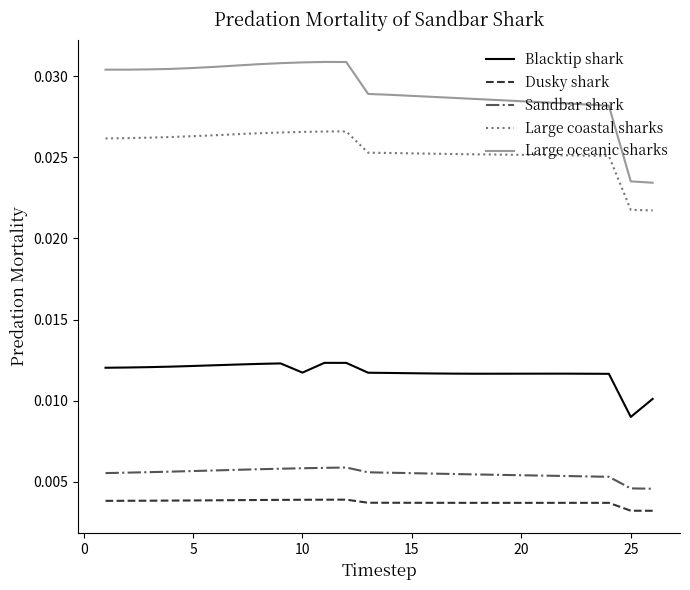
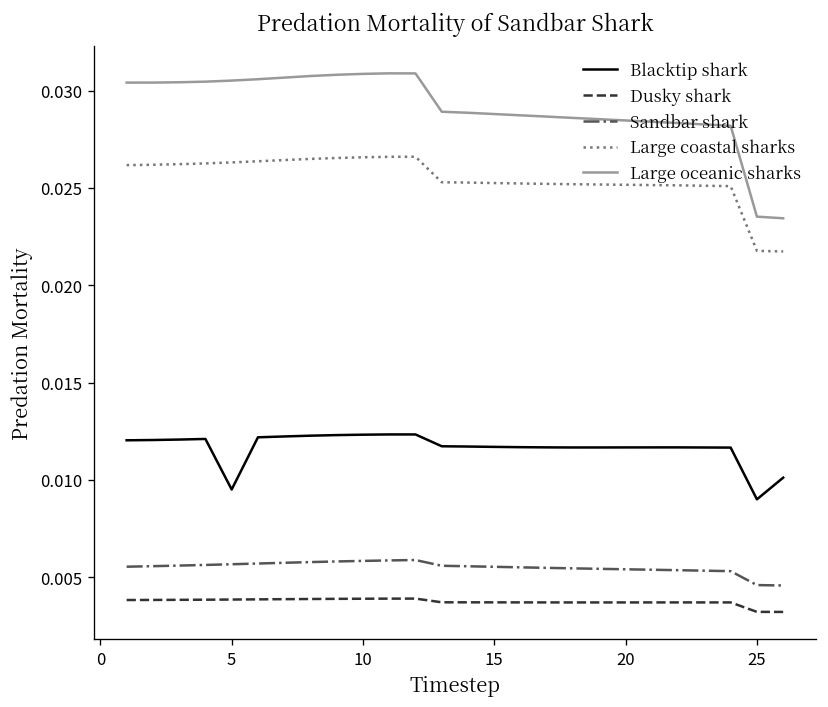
Blacktip shark, 5: 0.0121 -> 0.0095
Blacktip shark, 10: 0.0117 -> 0.0123
